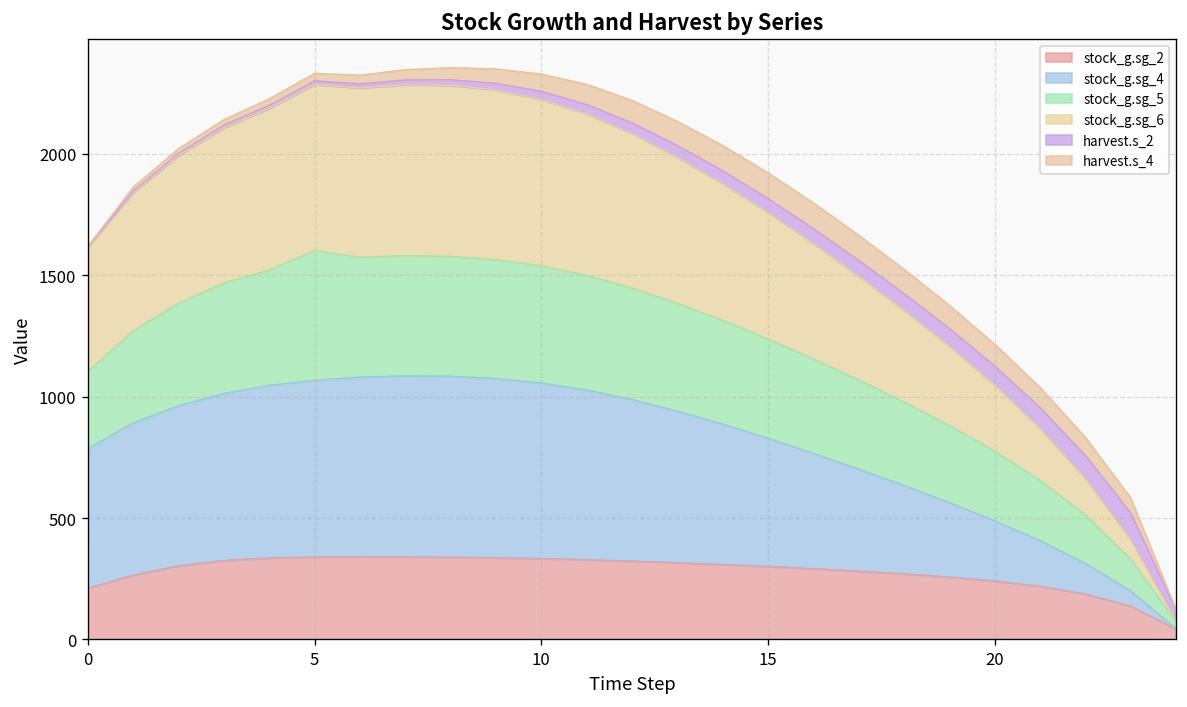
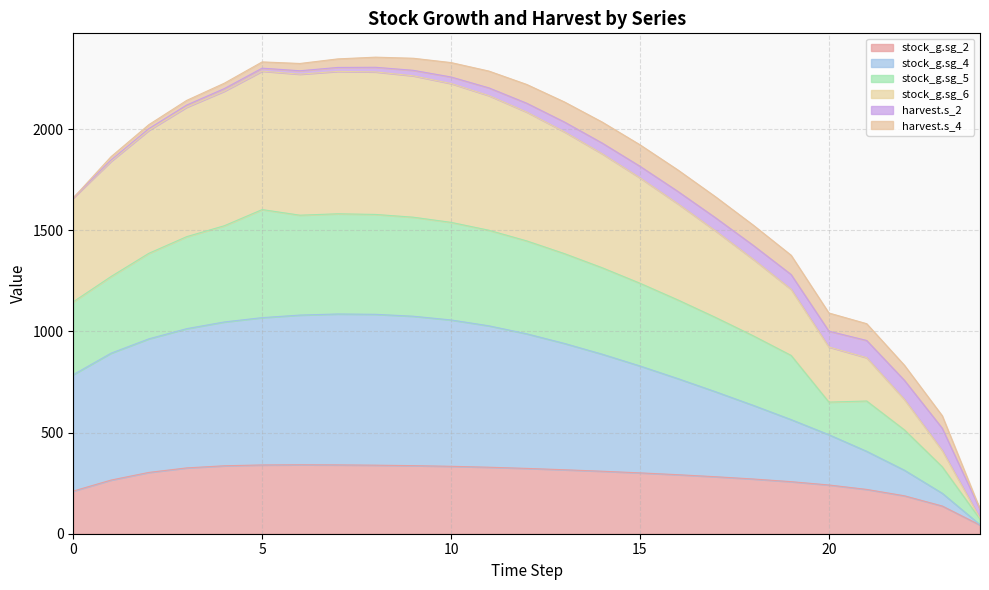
stock_g.sg_5, 0: 320 -> 360
stock_g.sg_5, 20: 290 -> 160
